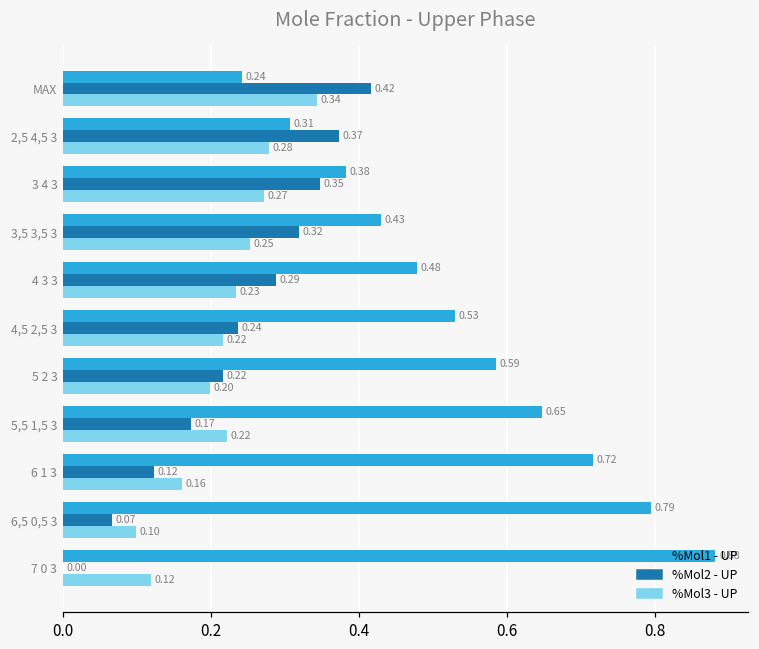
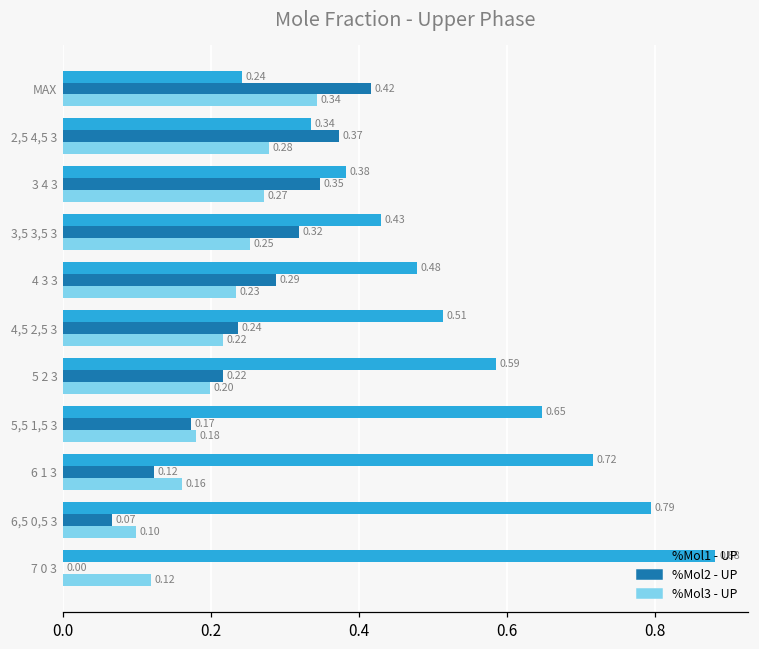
%Mol1 - UP, 2,5 4,5 3: 0.31 -> 0.34
%Mol1 - UP, 4,5 2,5 3: 0.53 -> 0.51
%Mol3 - UP, 5,5 1,5 3: 0.22 -> 0.18
